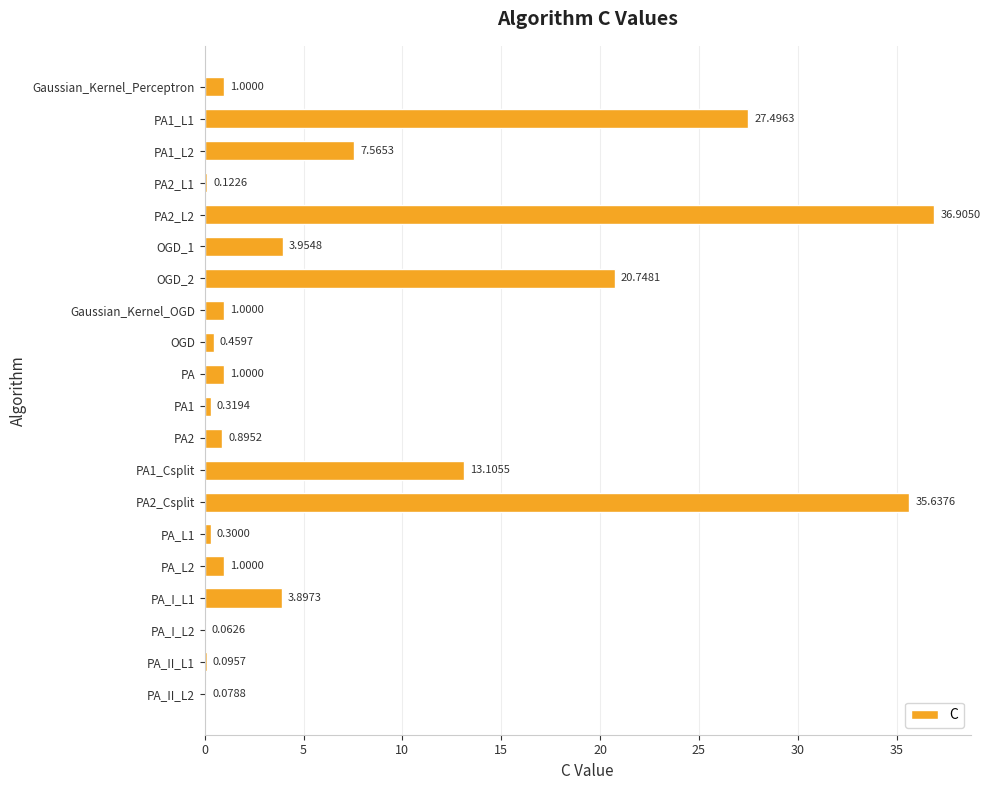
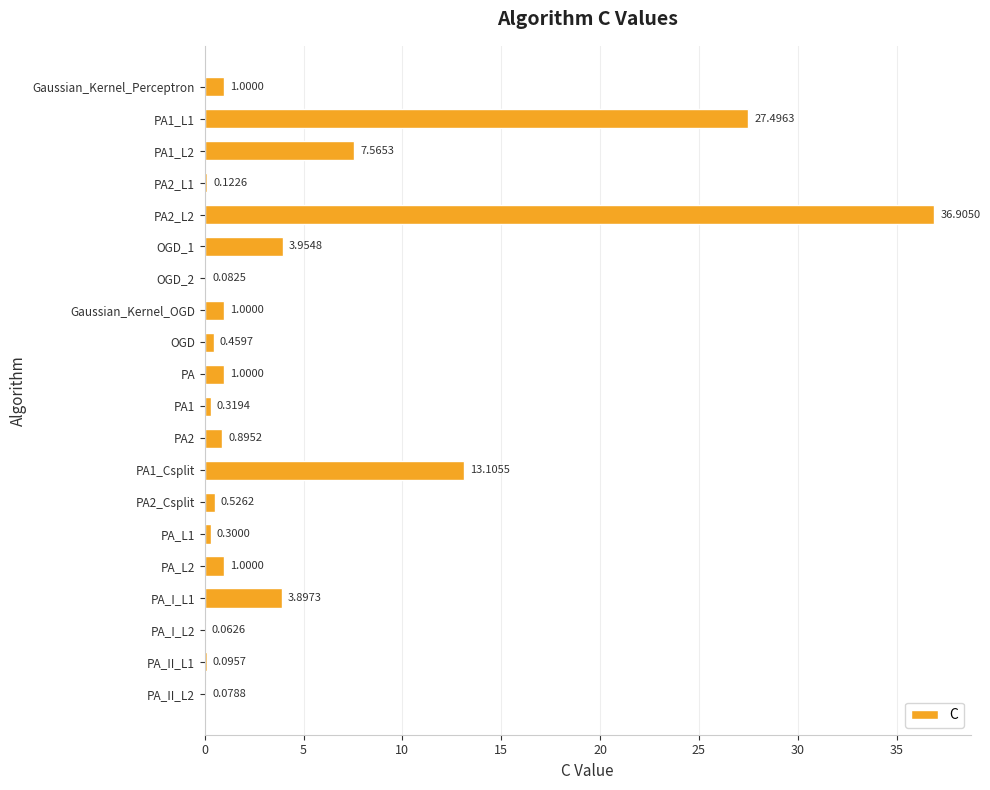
OGD_2: 20.7481 -> 0.0825
PA2_Csplit: 35.6376 -> 0.5262
